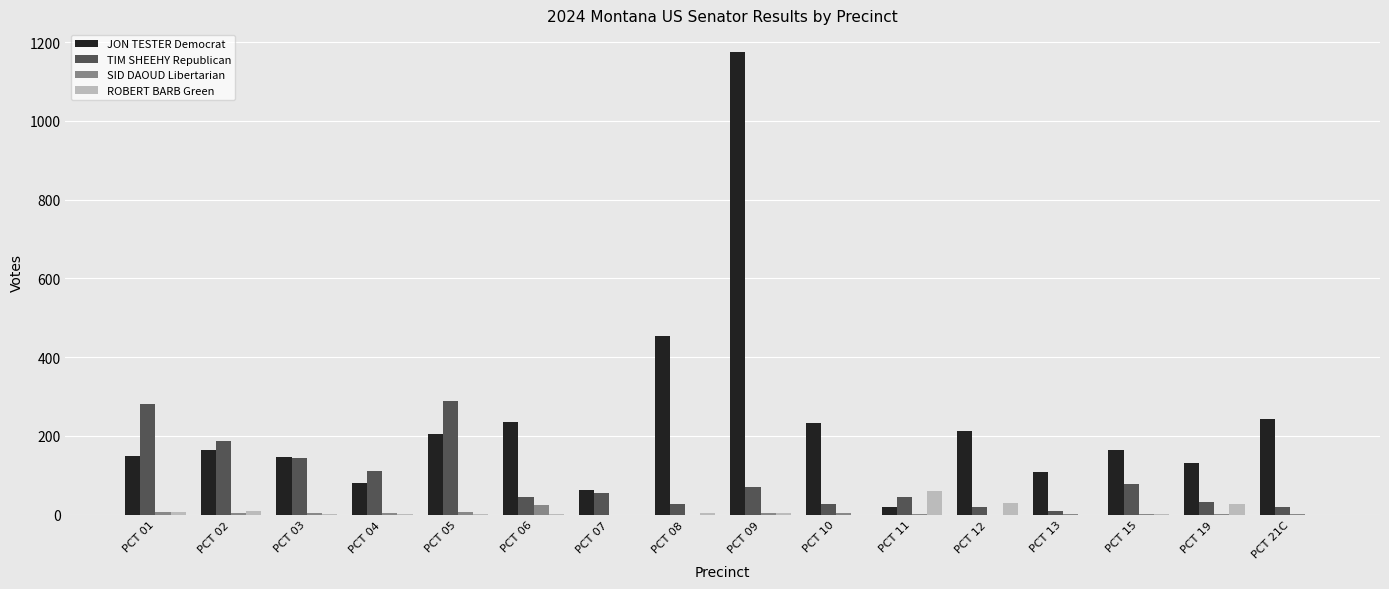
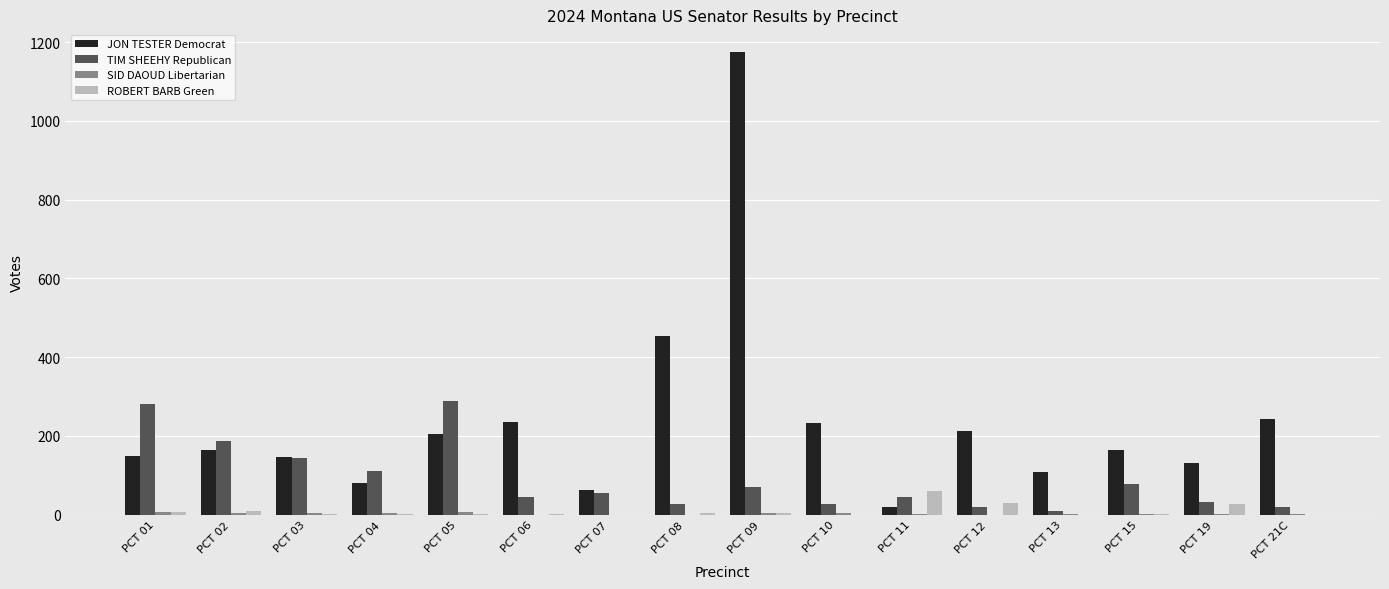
SID DAOUD Libertarian, PCT 06: 30 -> 0
